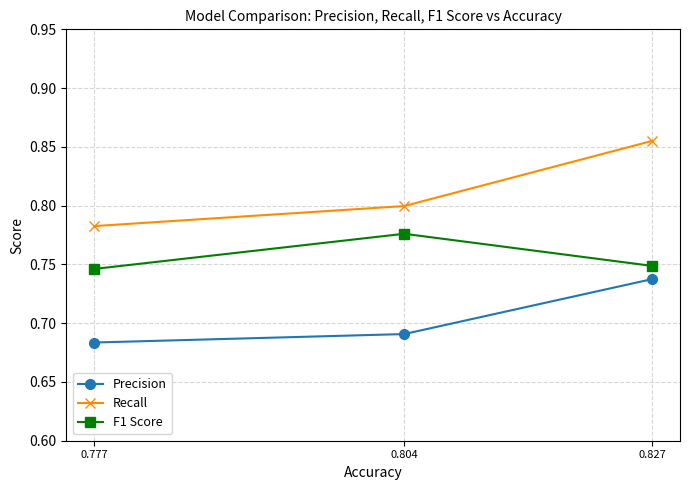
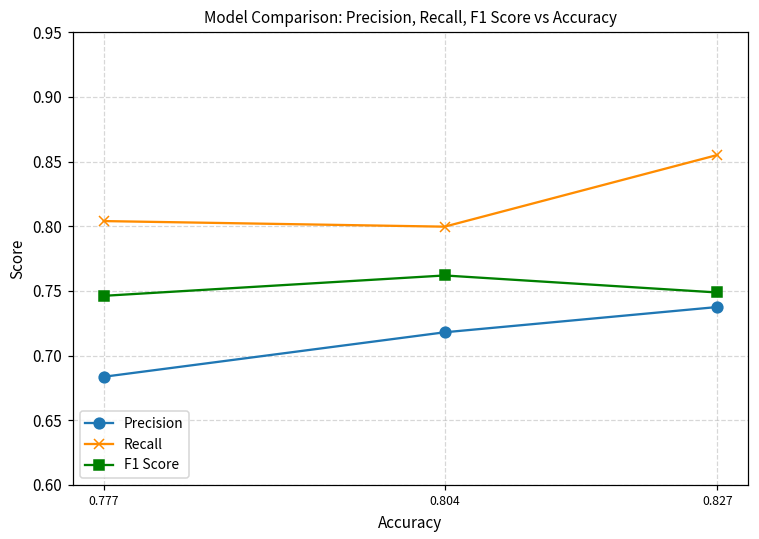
Recall, 0.777: 0.783 -> 0.804
Precision, 0.804: 0.691 -> 0.718
F1 Score, 0.804: 0.776 -> 0.762
